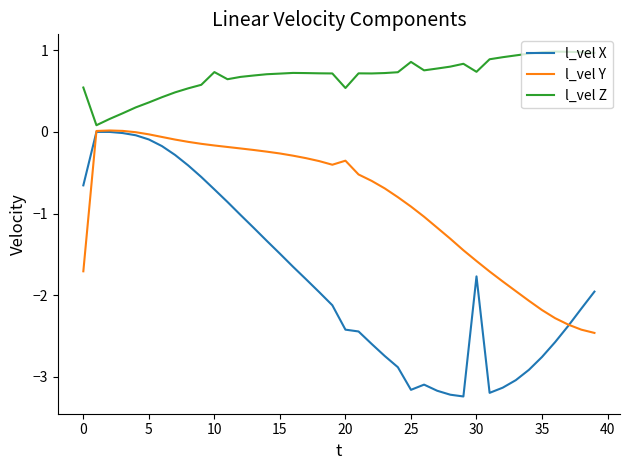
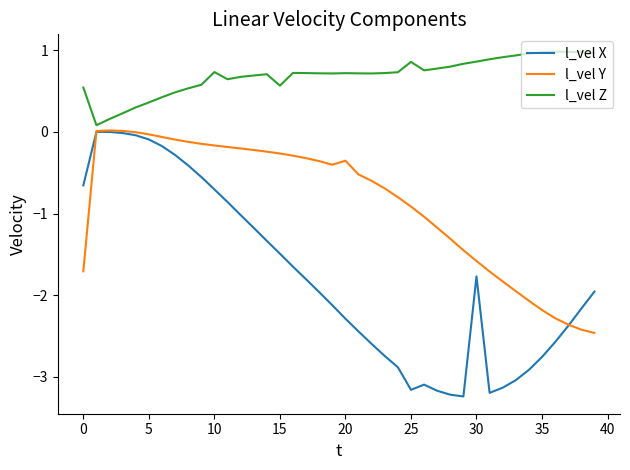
l_vel Z, 15: 0.7 -> 0.6
l_vel X, 20: -2.4 -> -2.3
l_vel Z, 20: 0.5 -> 0.7
l_vel Z, 30: 0.7 -> 0.9
